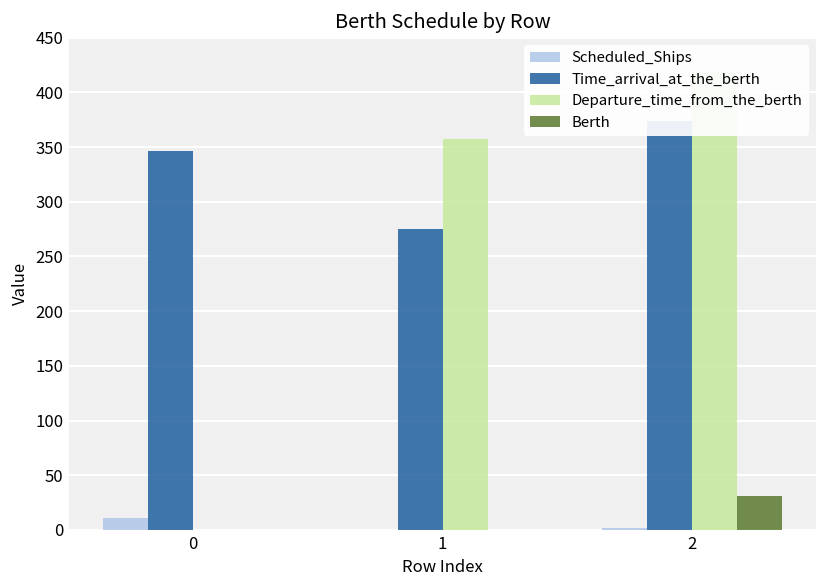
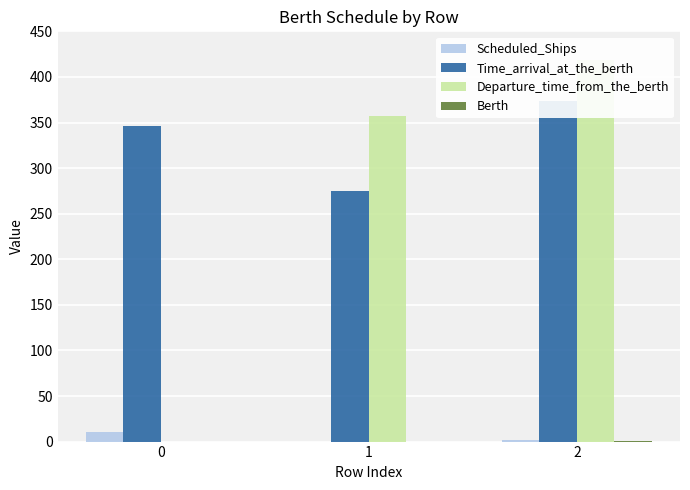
Berth, 2: 30 -> 0
